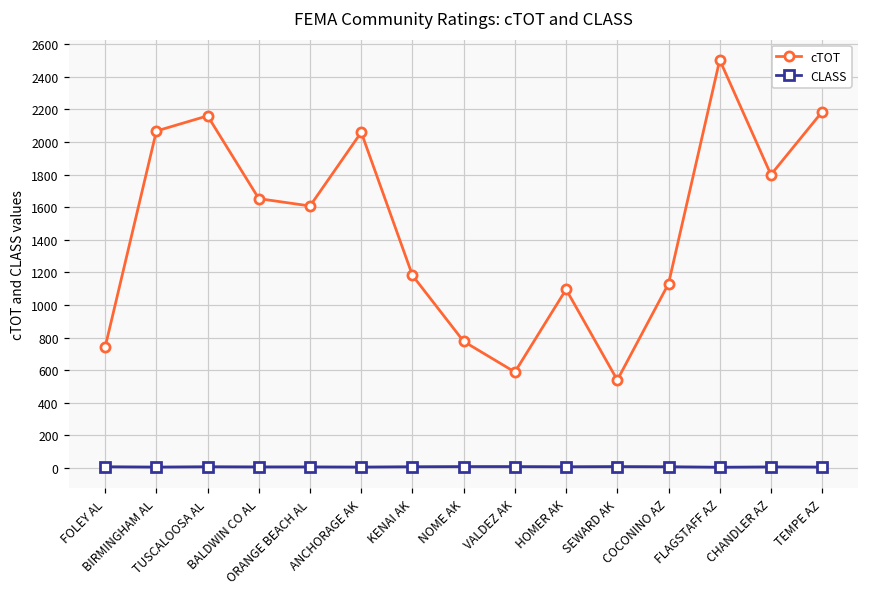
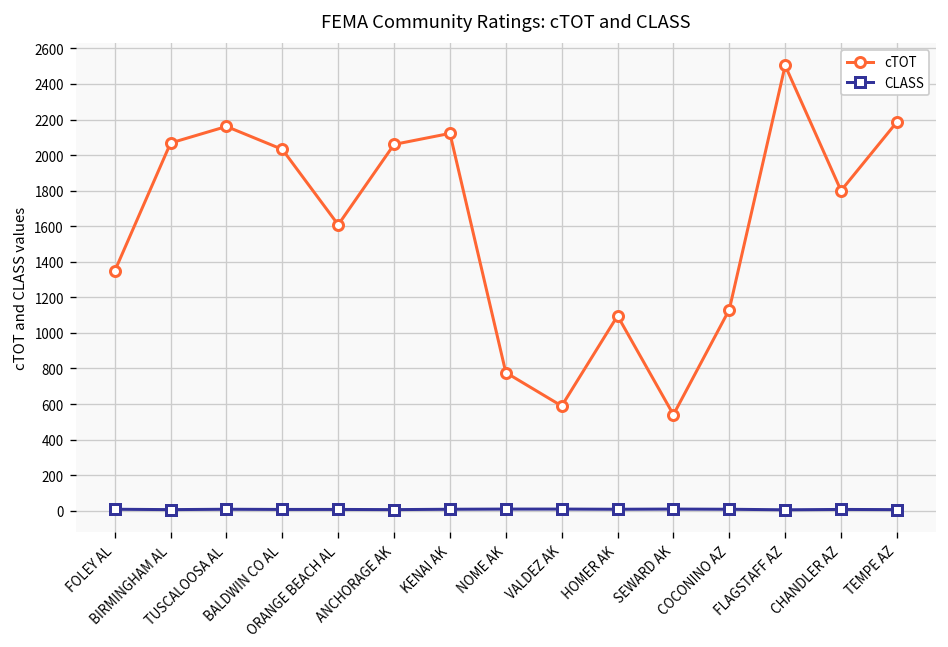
cTOT, FOLEY AL: 740 -> 1350
cTOT, BALDWIN CO AL: 1650 -> 2030
cTOT, KENAI AK: 1180 -> 2120
